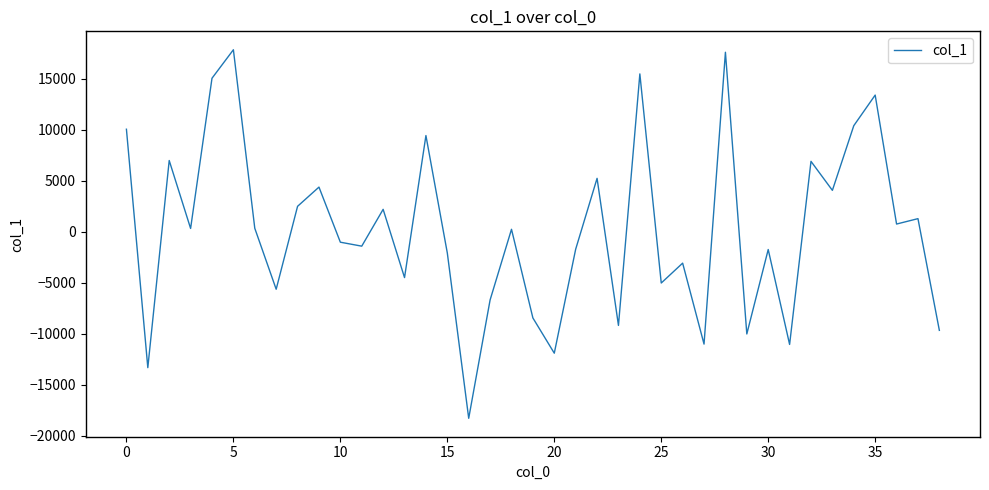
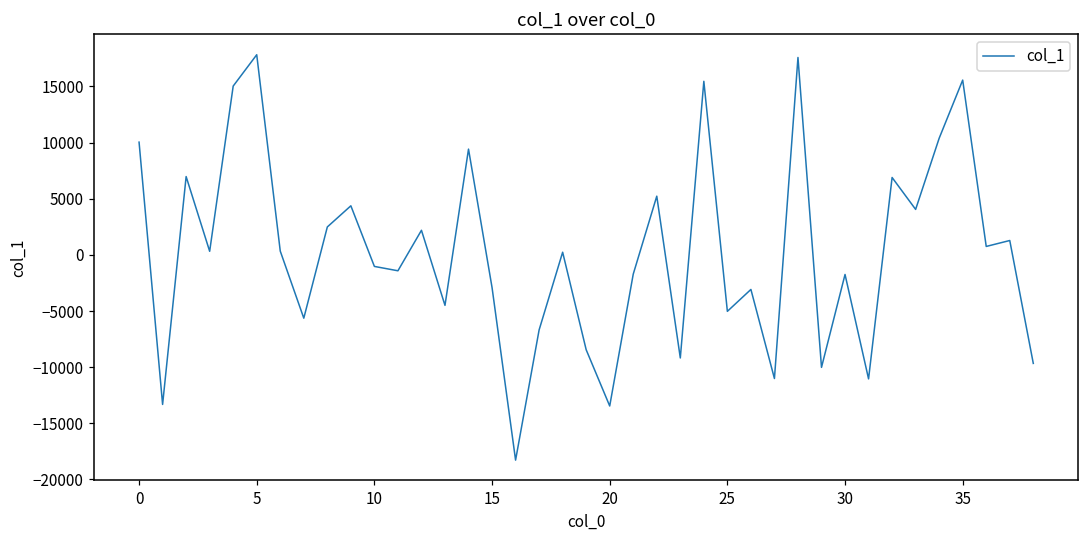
15: -2100 -> -2900
20: -11900 -> -13500
35: 13400 -> 15600
